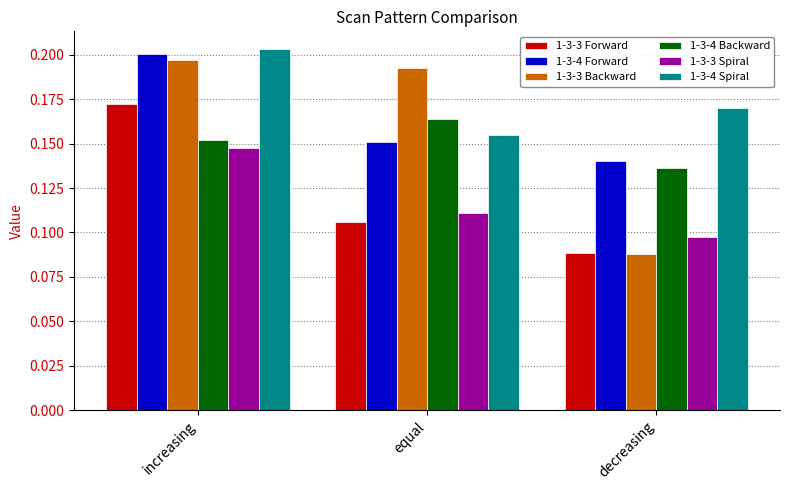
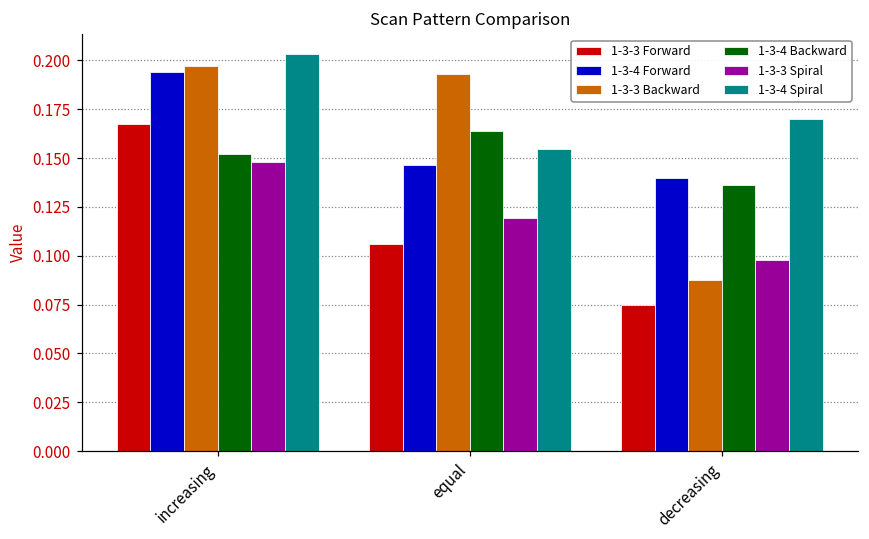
1-3-3 Forward, increasing: 0.172 -> 0.167
1-3-4 Forward, increasing: 0.200 -> 0.194
1-3-4 Forward, equal: 0.151 -> 0.146
1-3-3 Spiral, equal: 0.111 -> 0.119
1-3-3 Forward, decreasing: 0.088 -> 0.075
